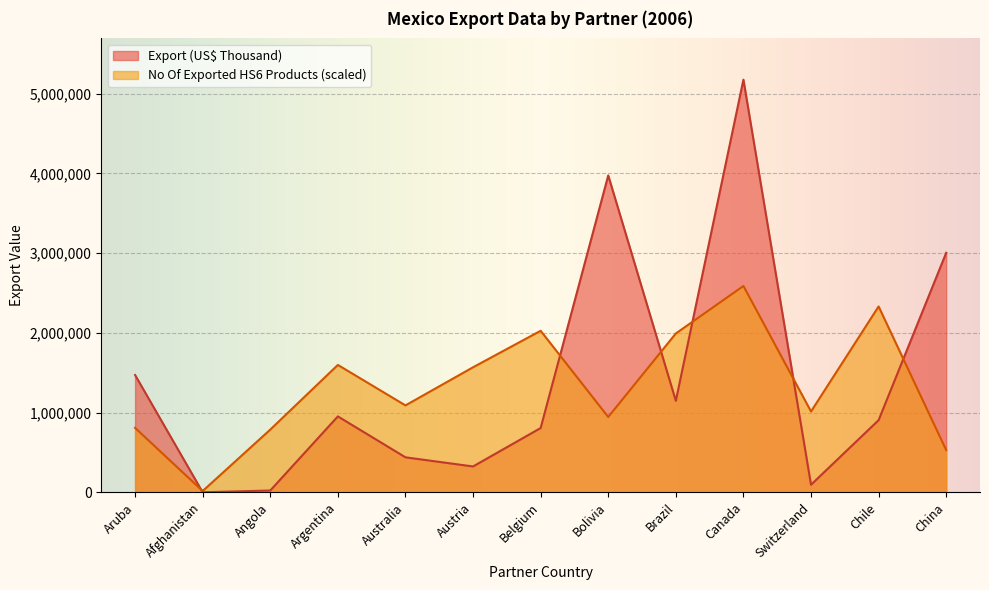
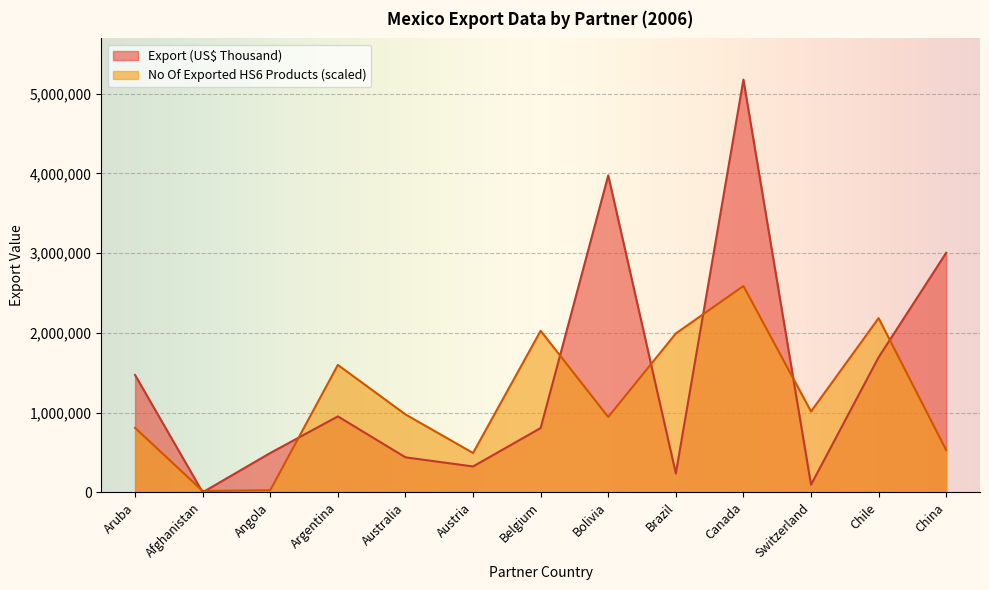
Export (US$ Thousand), Angola: 0 -> 500,000
No Of Exported HS6 Products (scaled), Angola: 800,000 -> 0
No Of Exported HS6 Products (scaled), Australia: 1,100,000 -> 1,000,000
No Of Exported HS6 Products (scaled), Austria: 1,600,000 -> 500,000
Export (US$ Thousand), Brazil: 1,100,000 -> 200,000
Export (US$ Thousand), Chile: 900,000 -> 1,700,000
No Of Exported HS6 Products (scaled), Chile: 2,300,000 -> 2,200,000
